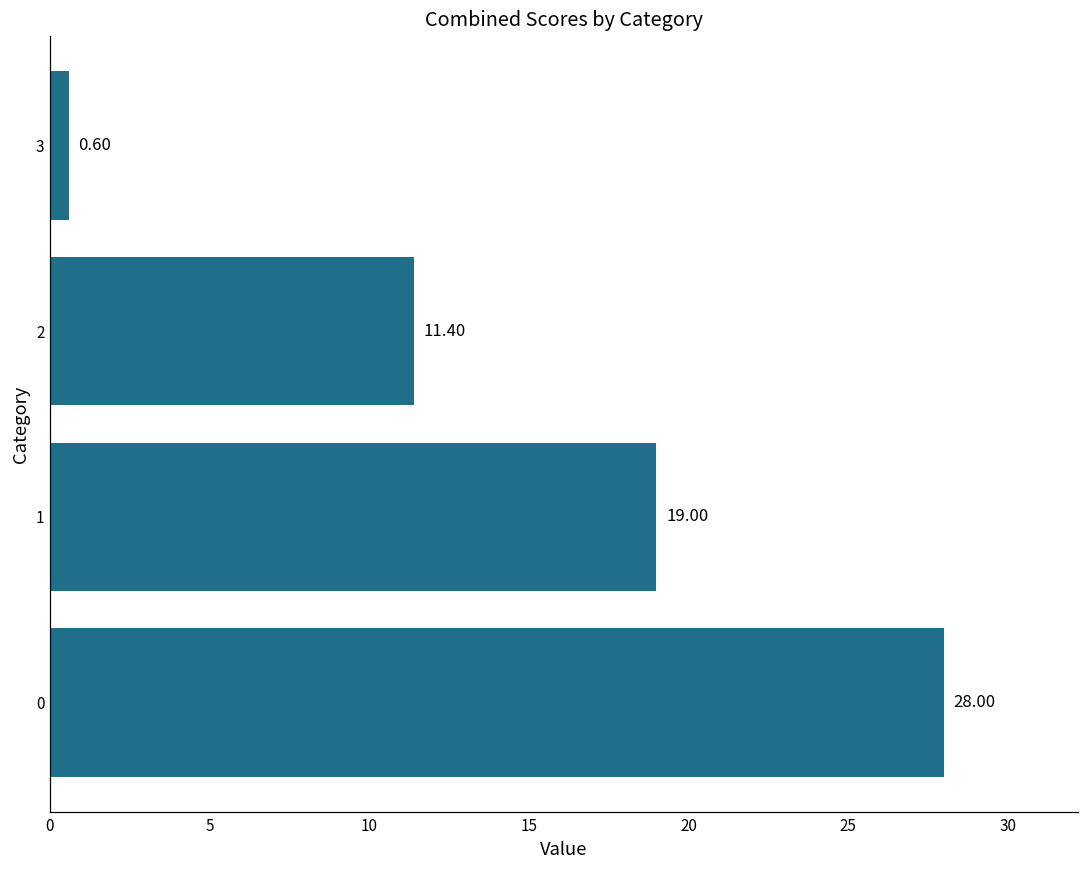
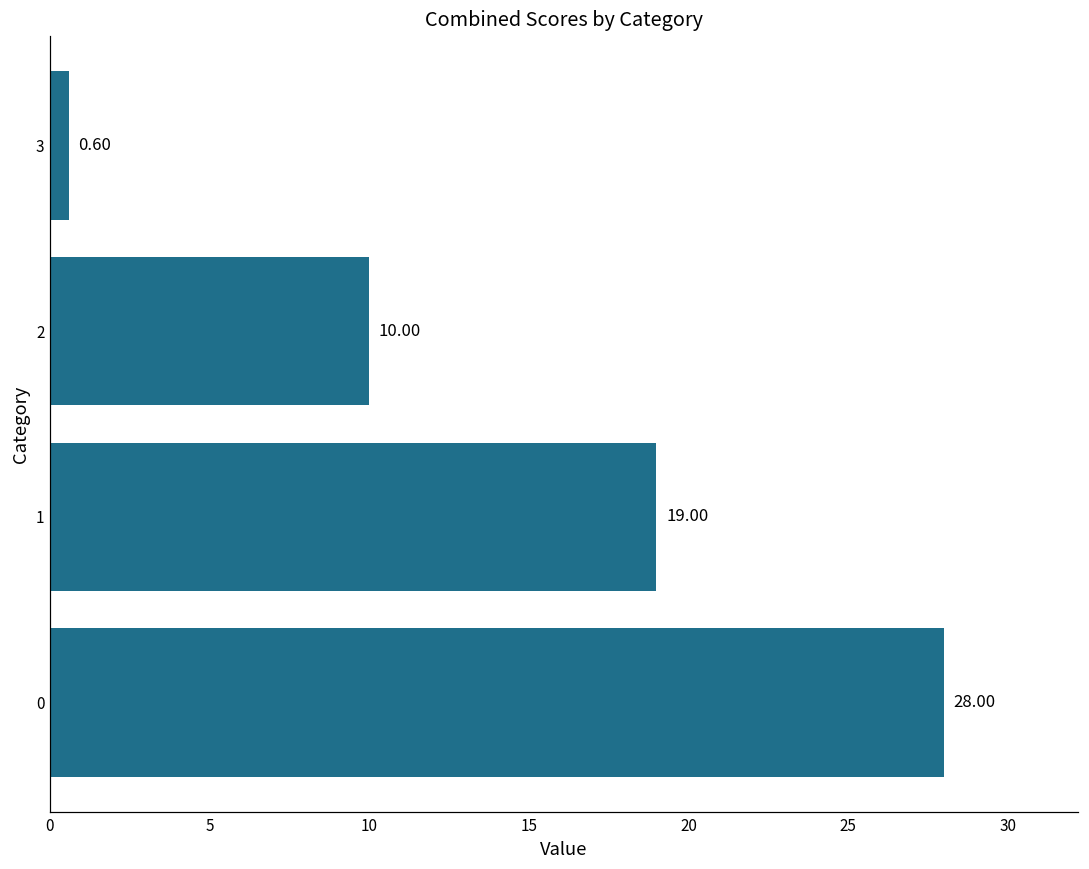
2: 11.40 -> 10.00
